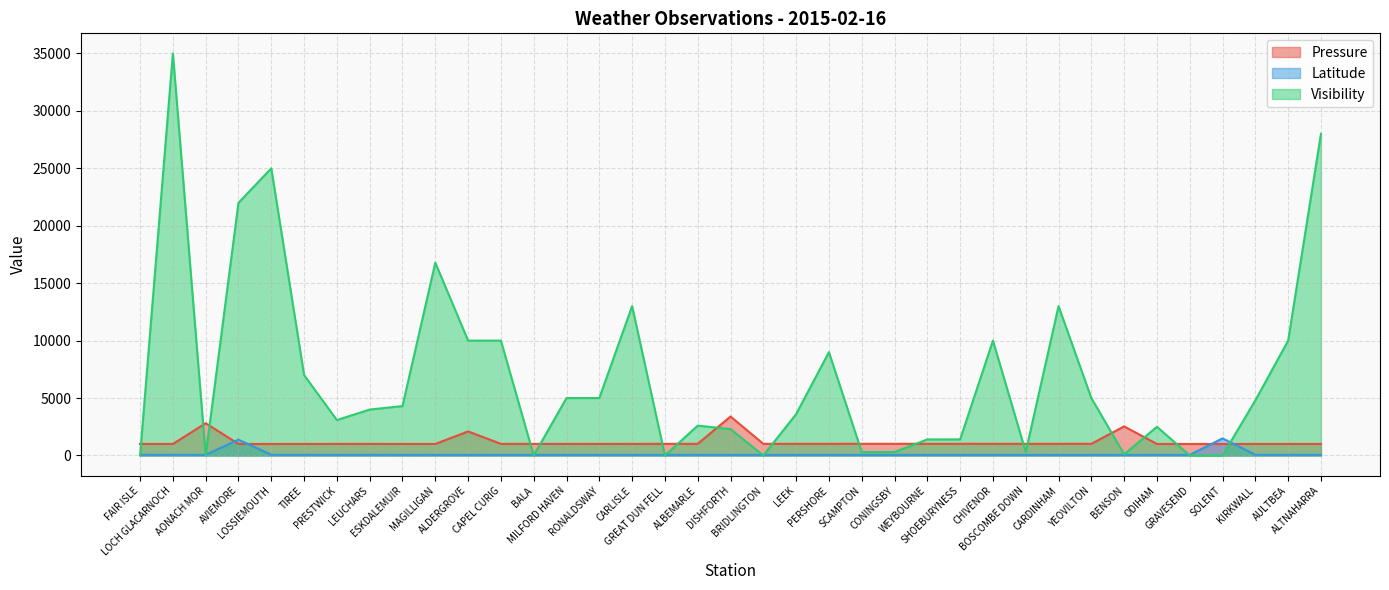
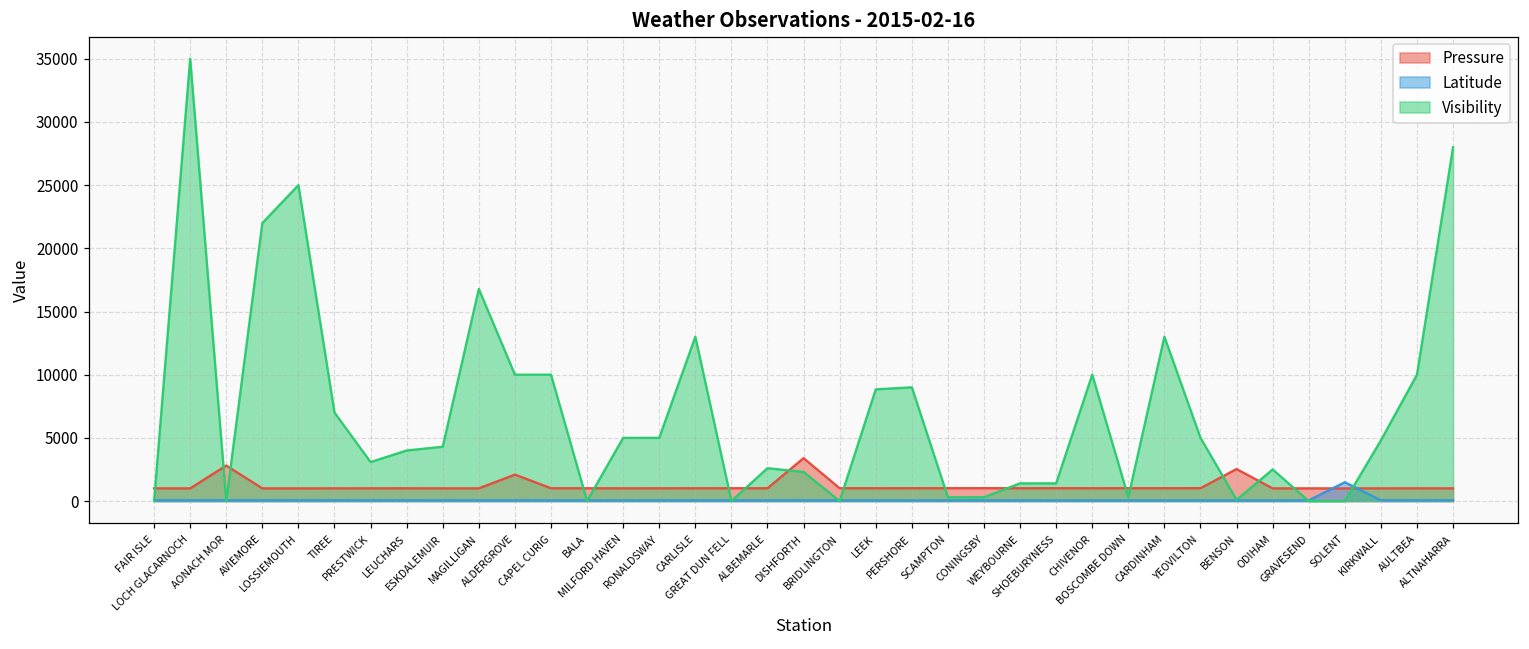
Latitude, AVIEMORE: 1400 -> 100
Visibility, LEEK: 3600 -> 8800
